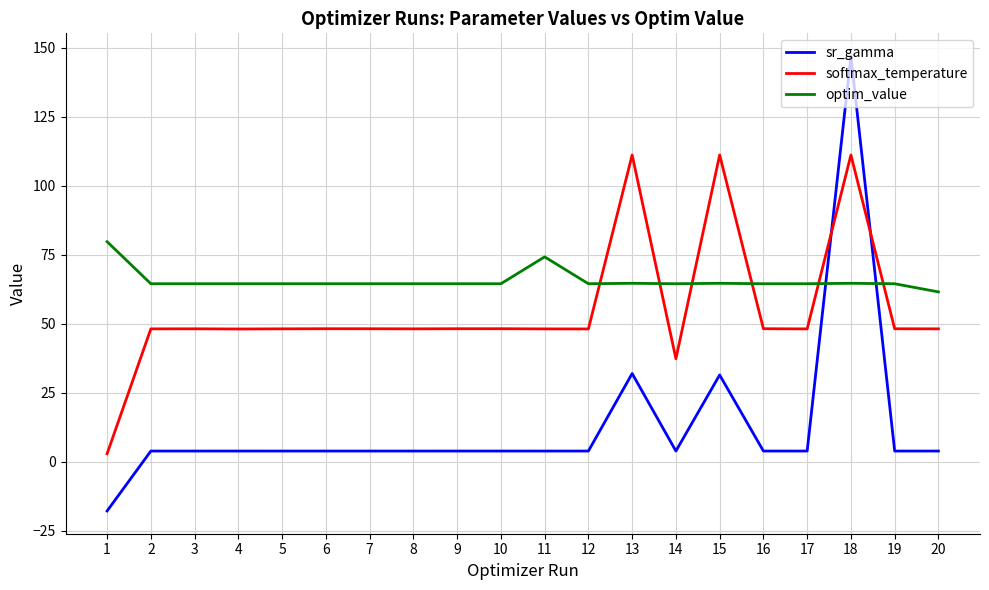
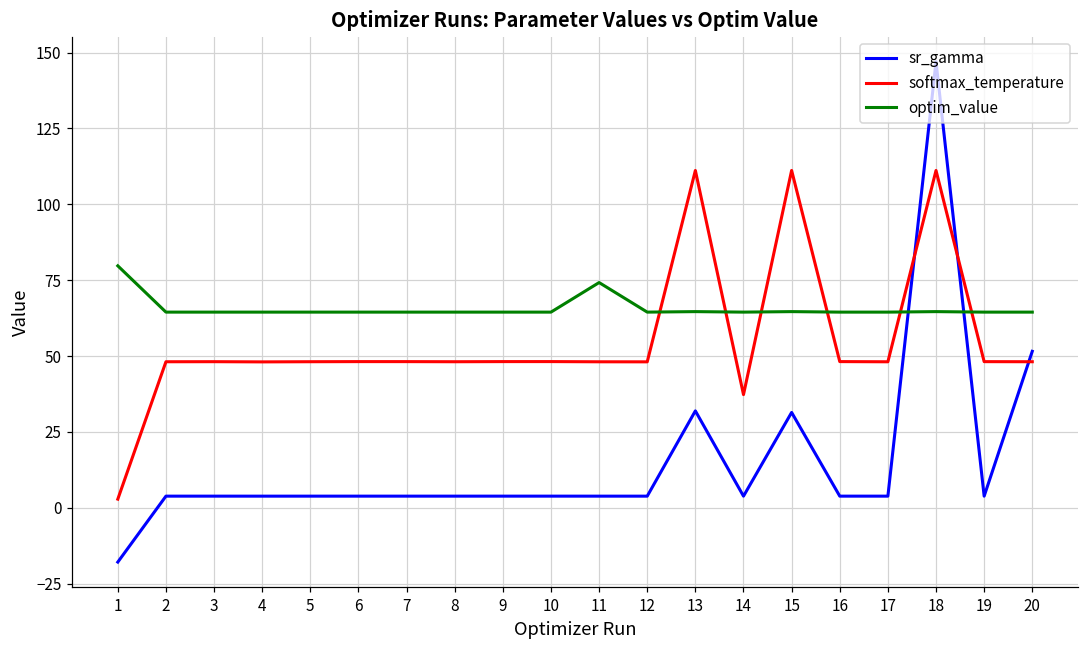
sr_gamma, 20: 4 -> 52
optim_value, 20: 62 -> 64
